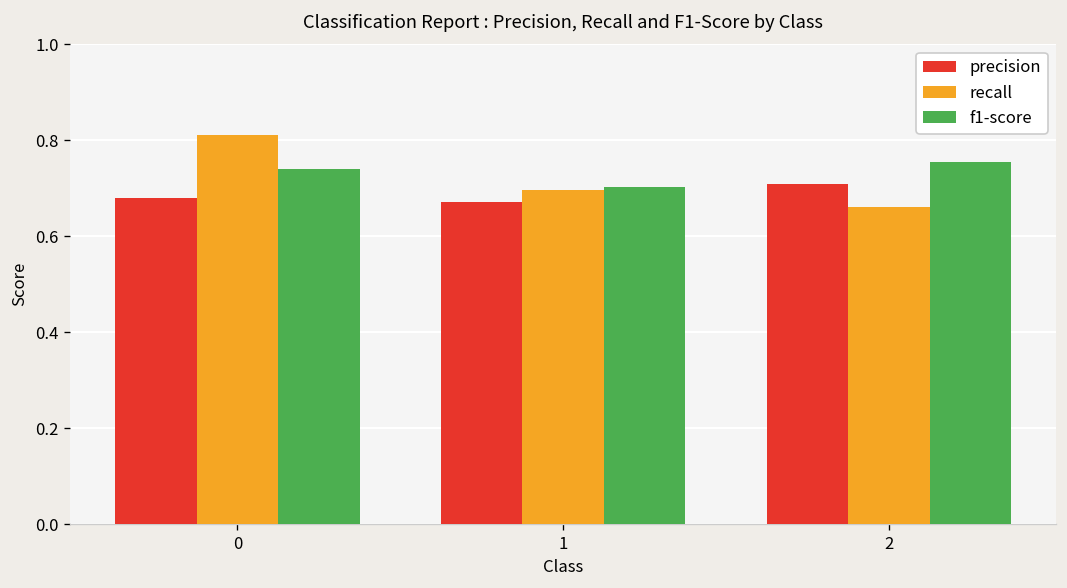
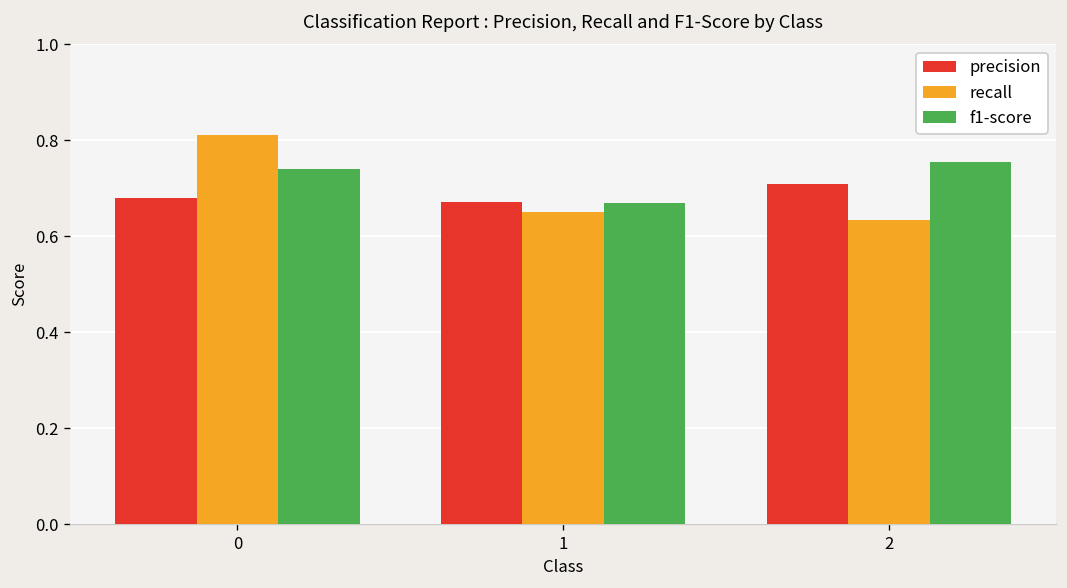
recall, 1: 0.70 -> 0.65
f1-score, 1: 0.70 -> 0.67
recall, 2: 0.66 -> 0.63
